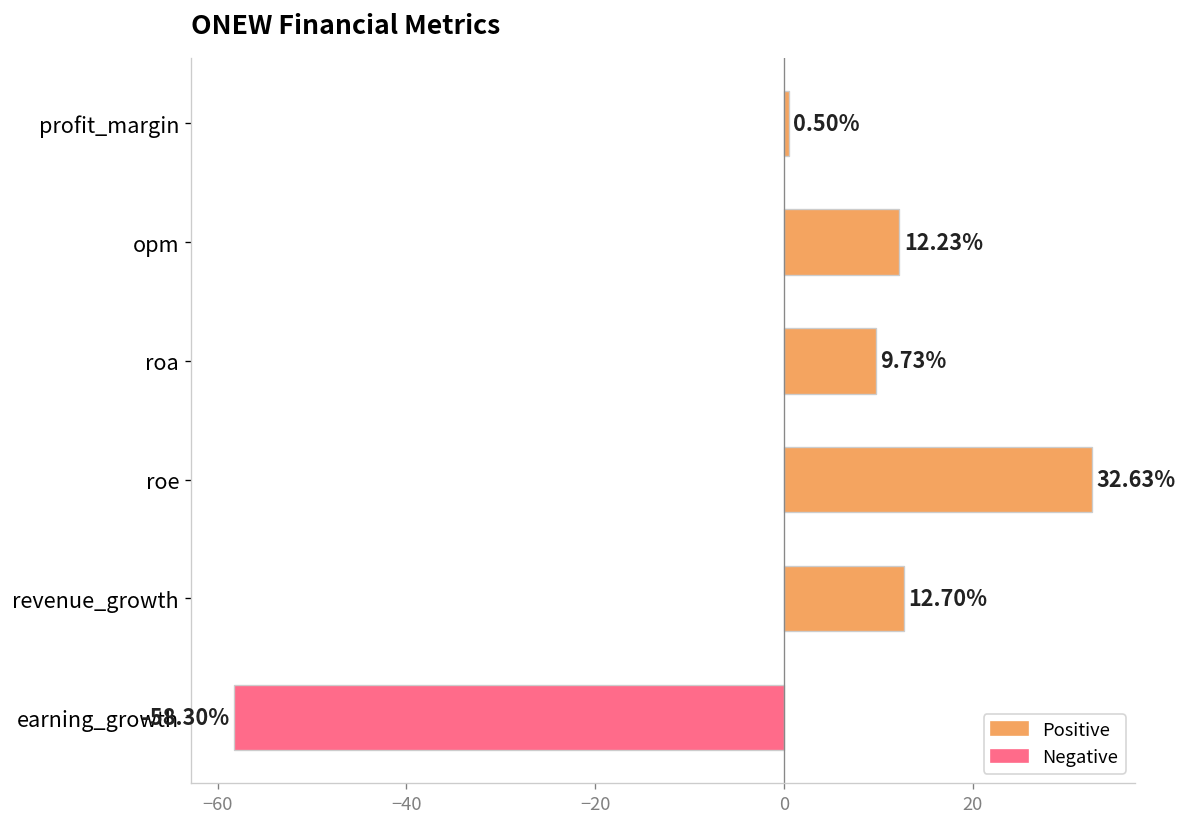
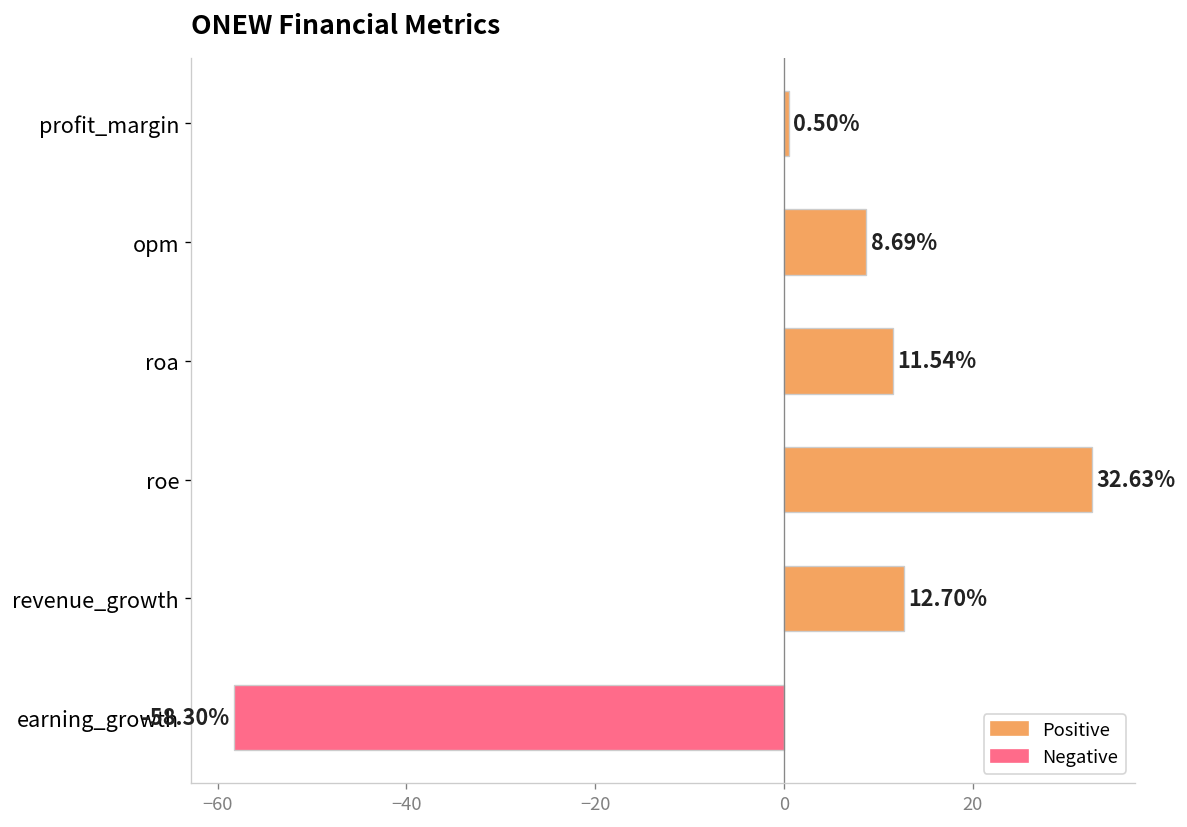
opm: 12.23% -> 8.69%
roa: 9.73% -> 11.54%
